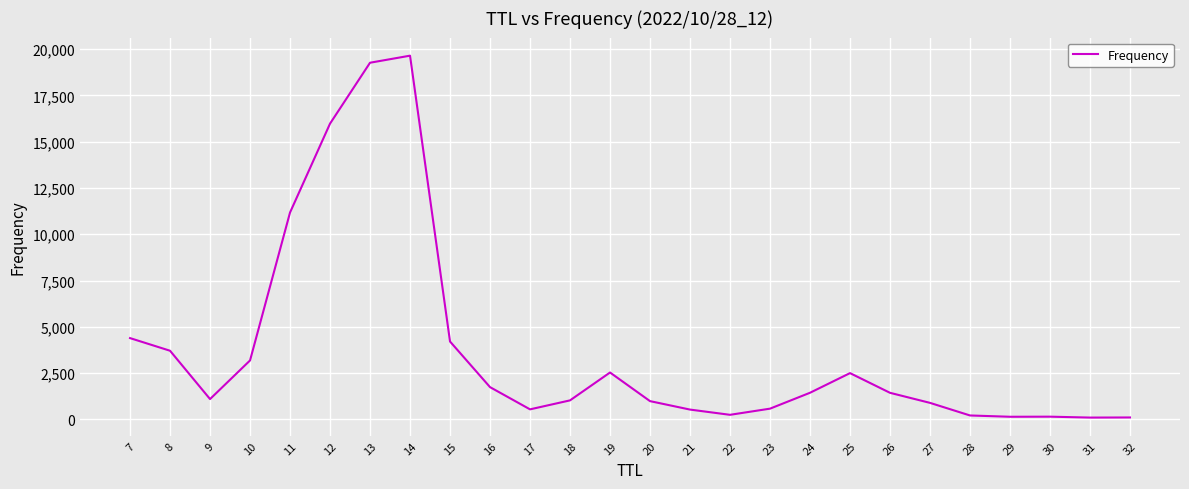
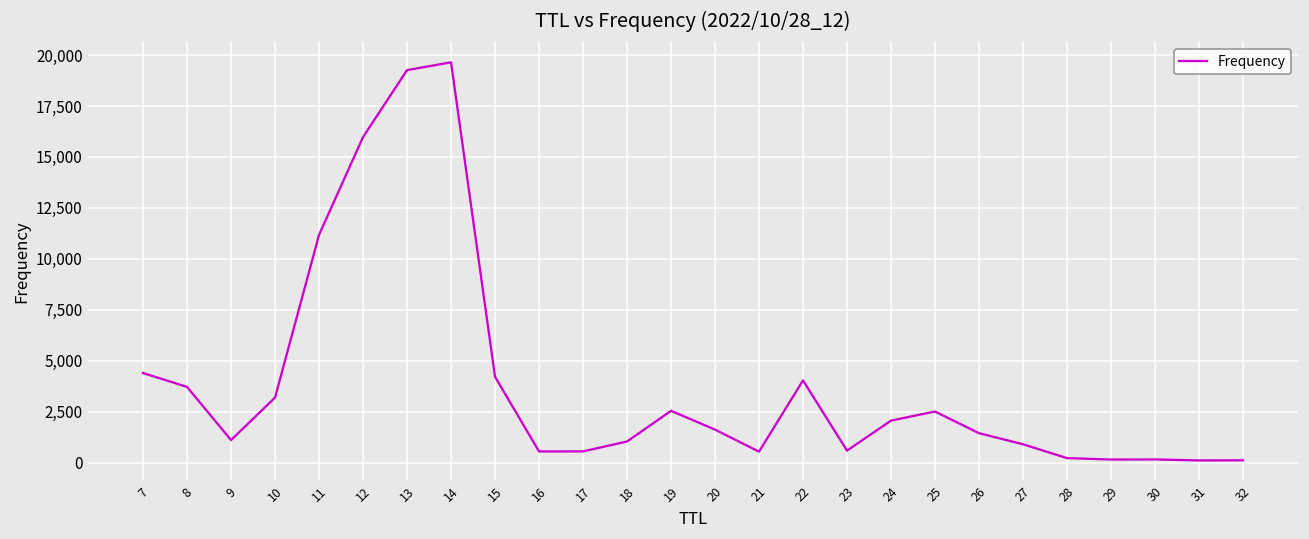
16: 1,700 -> 500
20: 1,000 -> 1,600
22: 300 -> 4,000
24: 1,400 -> 2,100
